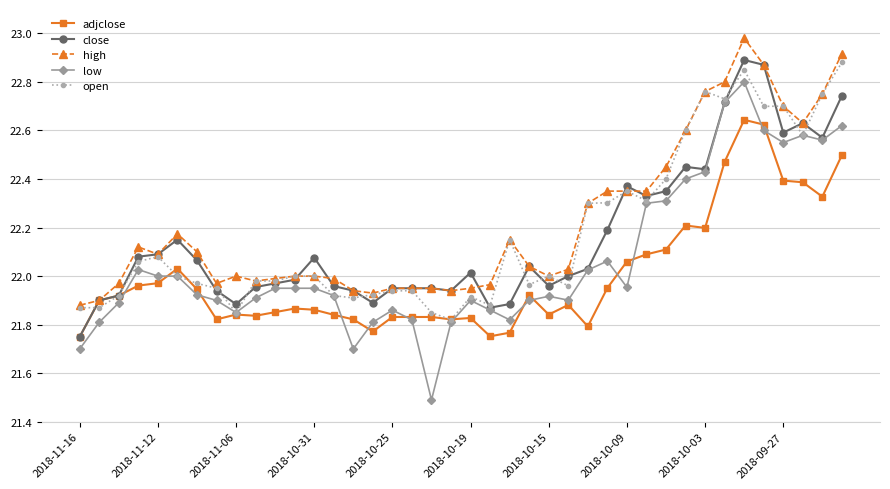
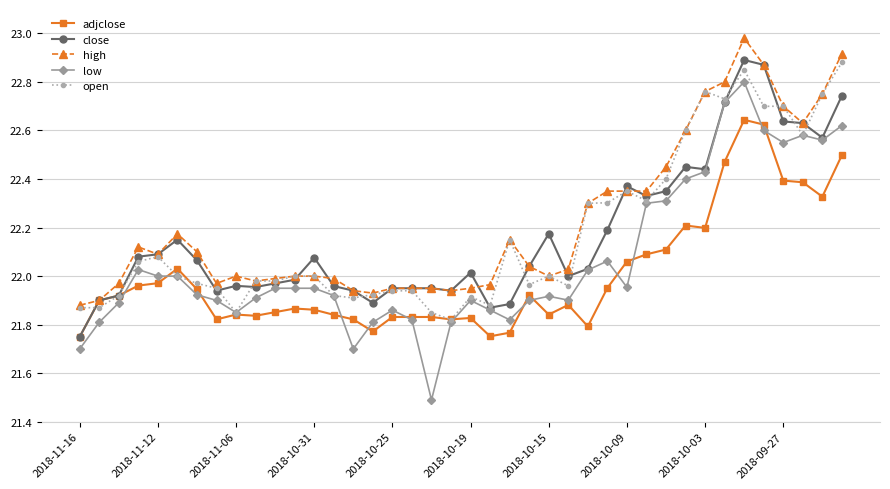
close, 2018-11-06: 21.88 -> 21.96
close, 2018-10-15: 21.96 -> 22.17
close, 2018-09-27: 22.59 -> 22.64
